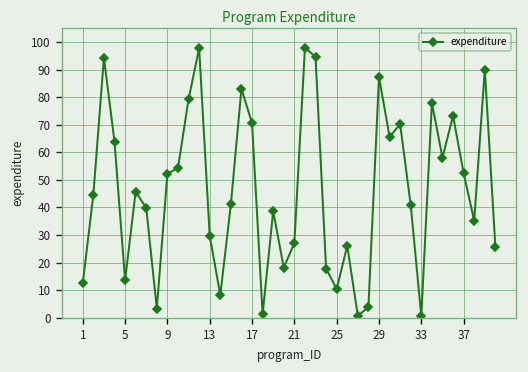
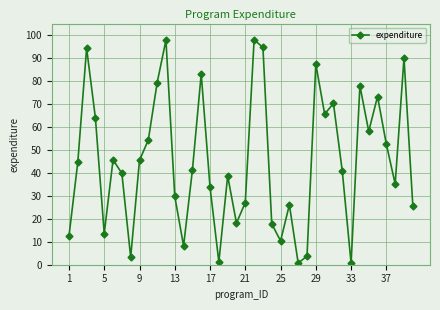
9: 52 -> 45
17: 71 -> 34
